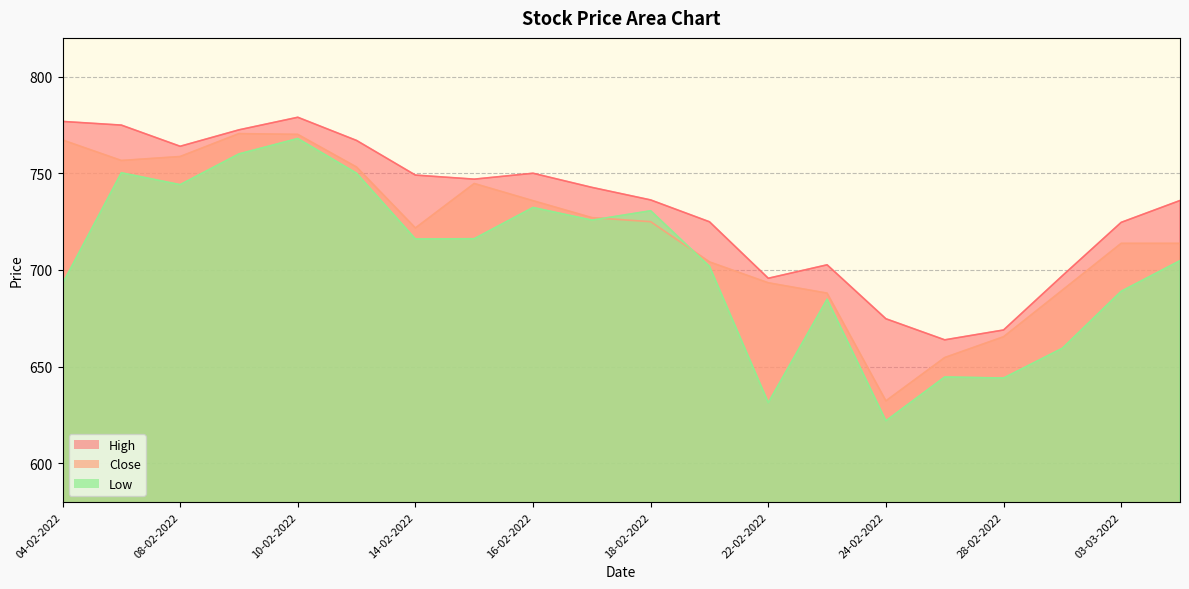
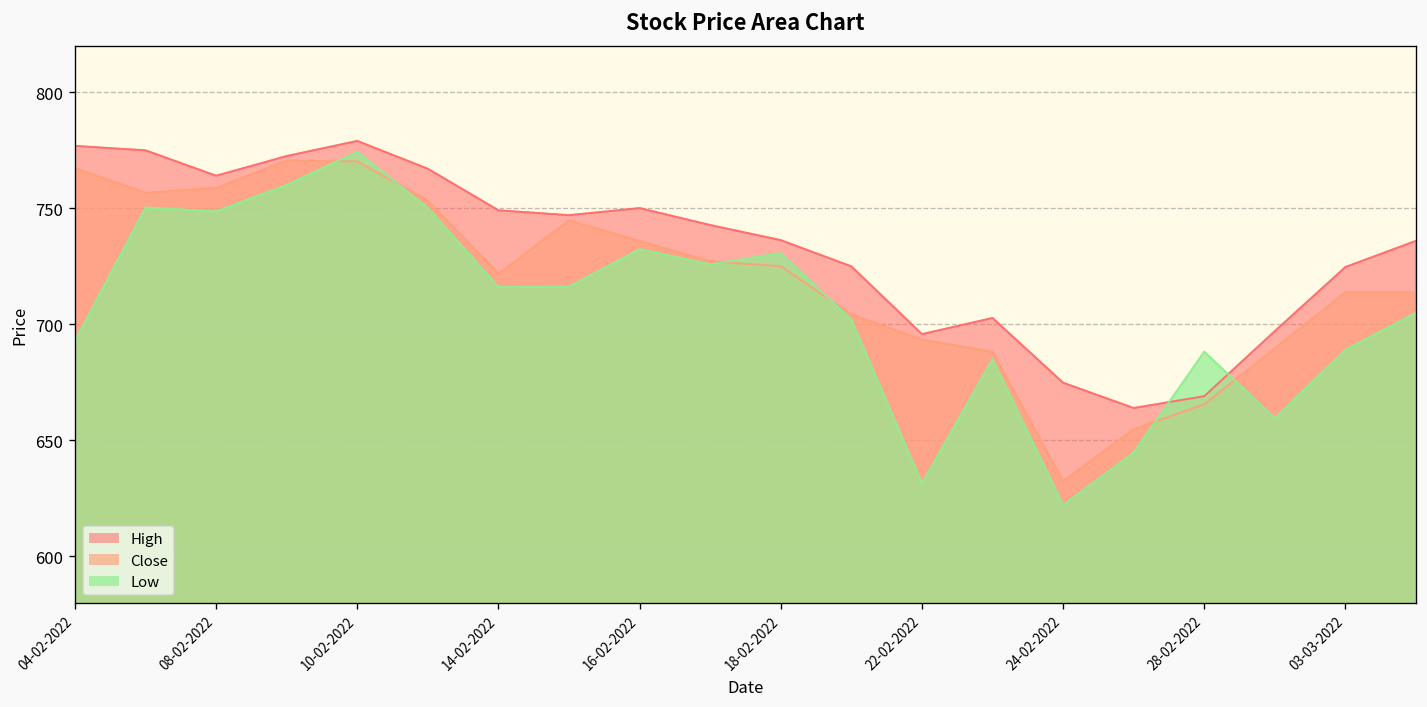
Low, 08-02-2022: 744 -> 749
Low, 10-02-2022: 768 -> 774
Low, 28-02-2022: 644 -> 688
